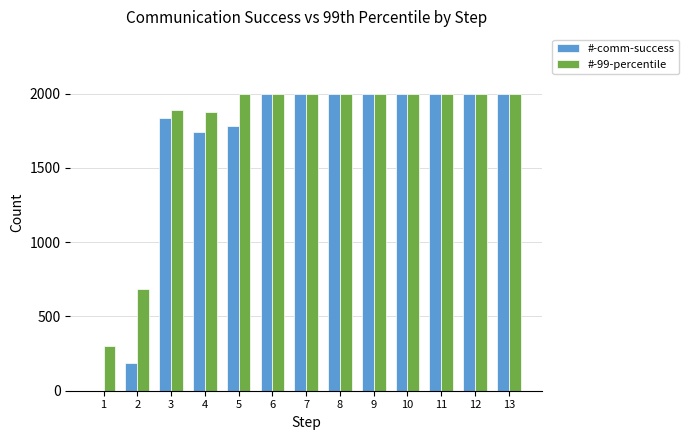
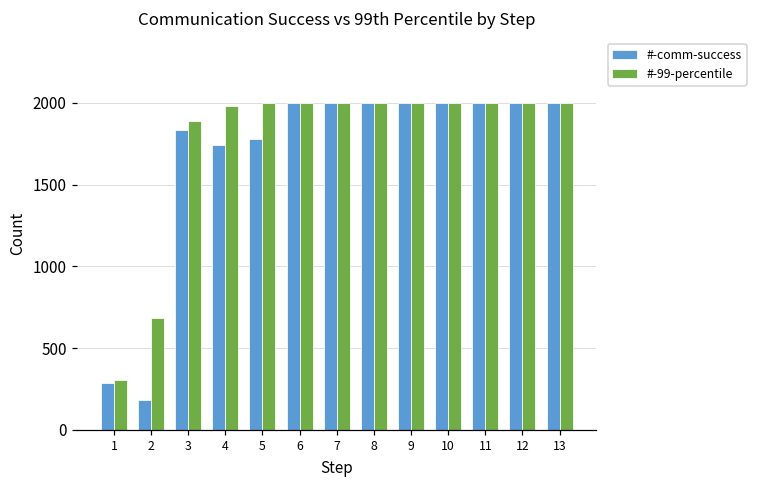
#-comm-success, 1: 0 -> 290
#-99-percentile, 4: 1880 -> 1980
